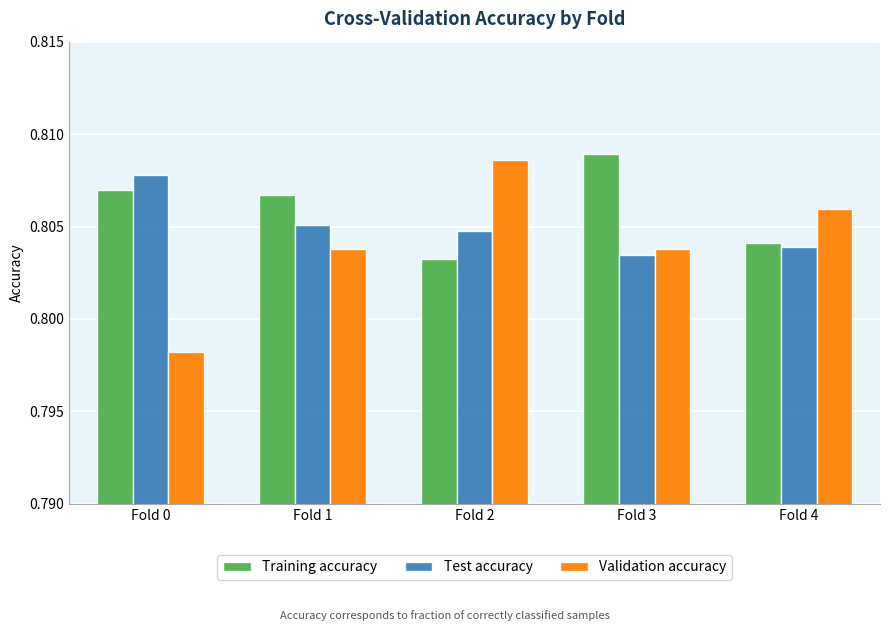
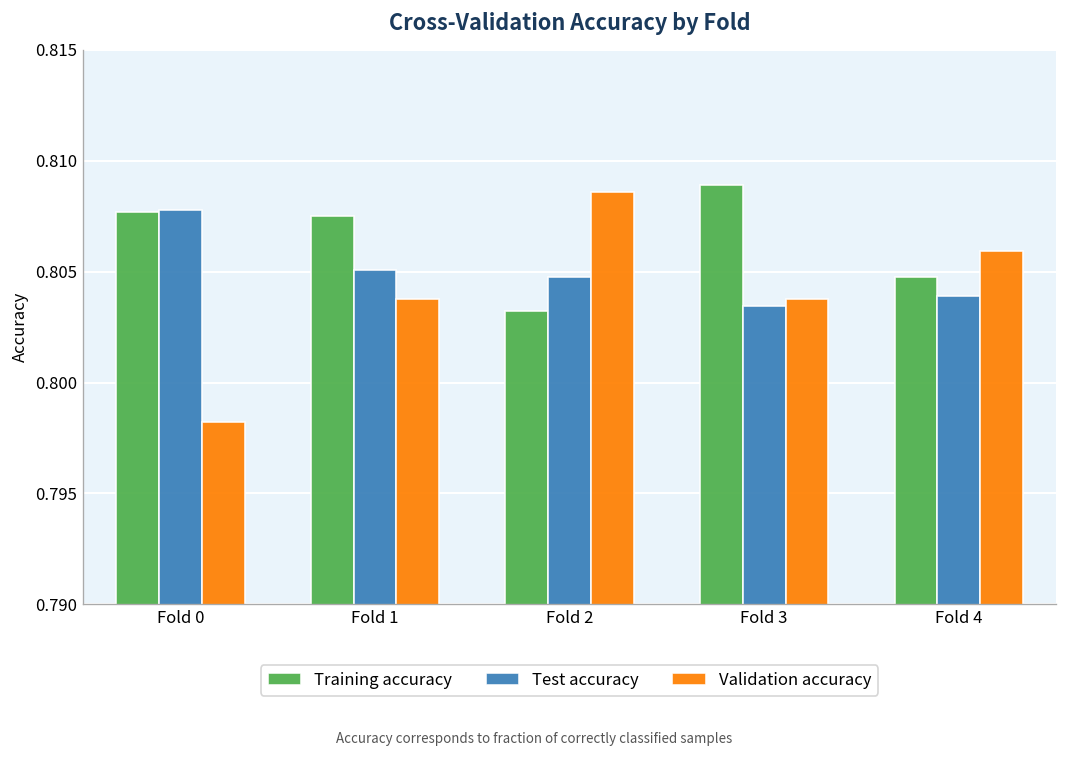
Training accuracy, Fold 0: 0.8070 -> 0.8077
Training accuracy, Fold 1: 0.8067 -> 0.8075
Training accuracy, Fold 4: 0.8041 -> 0.8047
